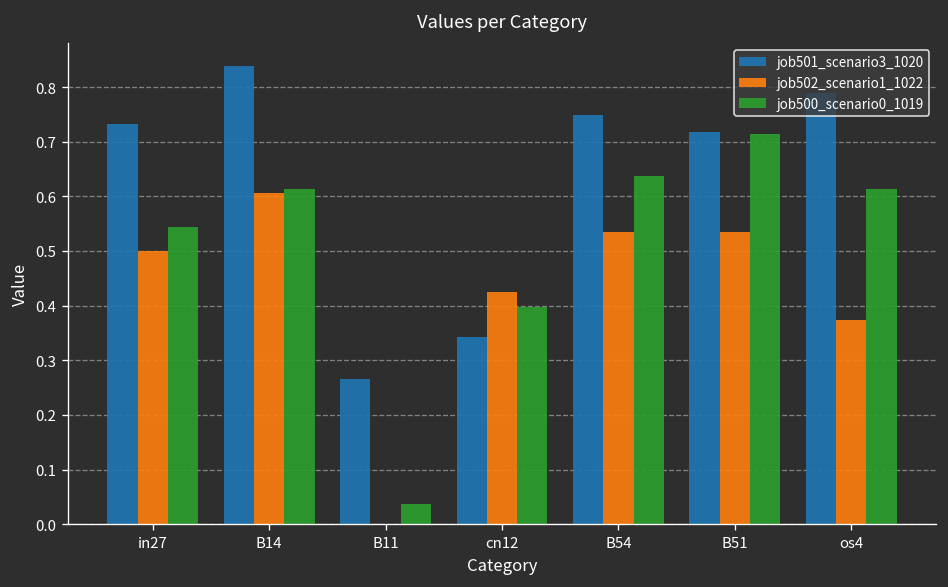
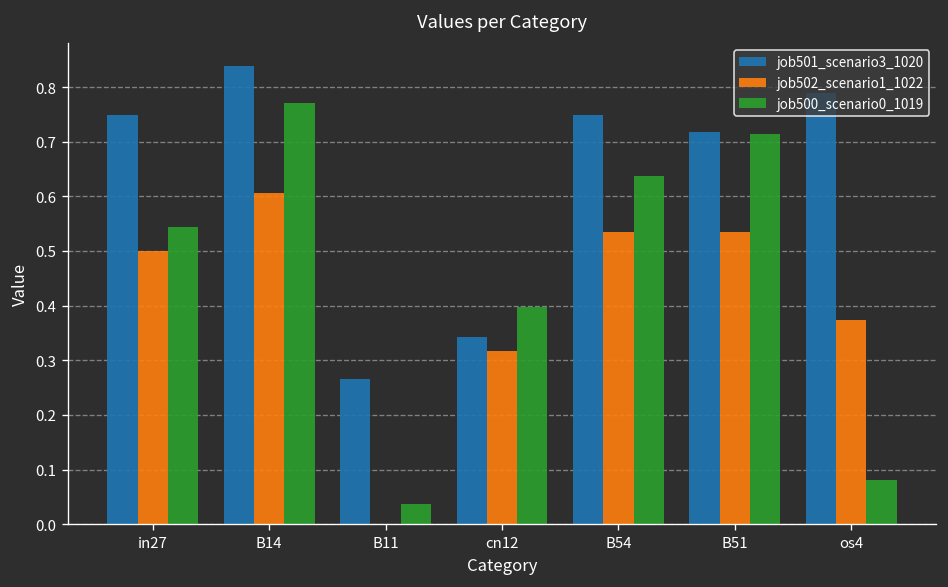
job501_scenario3_1020, in27: 0.73 -> 0.75
job500_scenario0_1019, B14: 0.61 -> 0.77
job502_scenario1_1022, cn12: 0.43 -> 0.32
job500_scenario0_1019, os4: 0.61 -> 0.08
